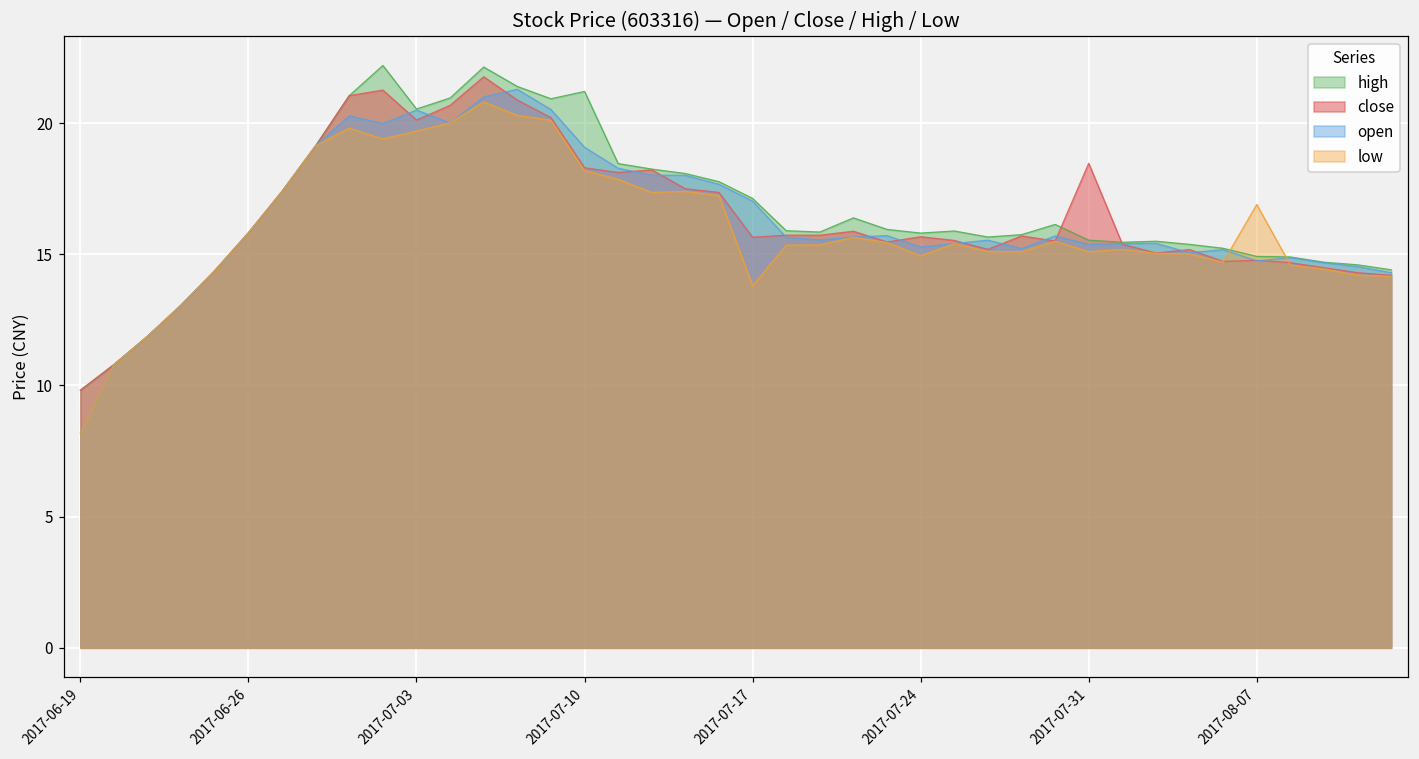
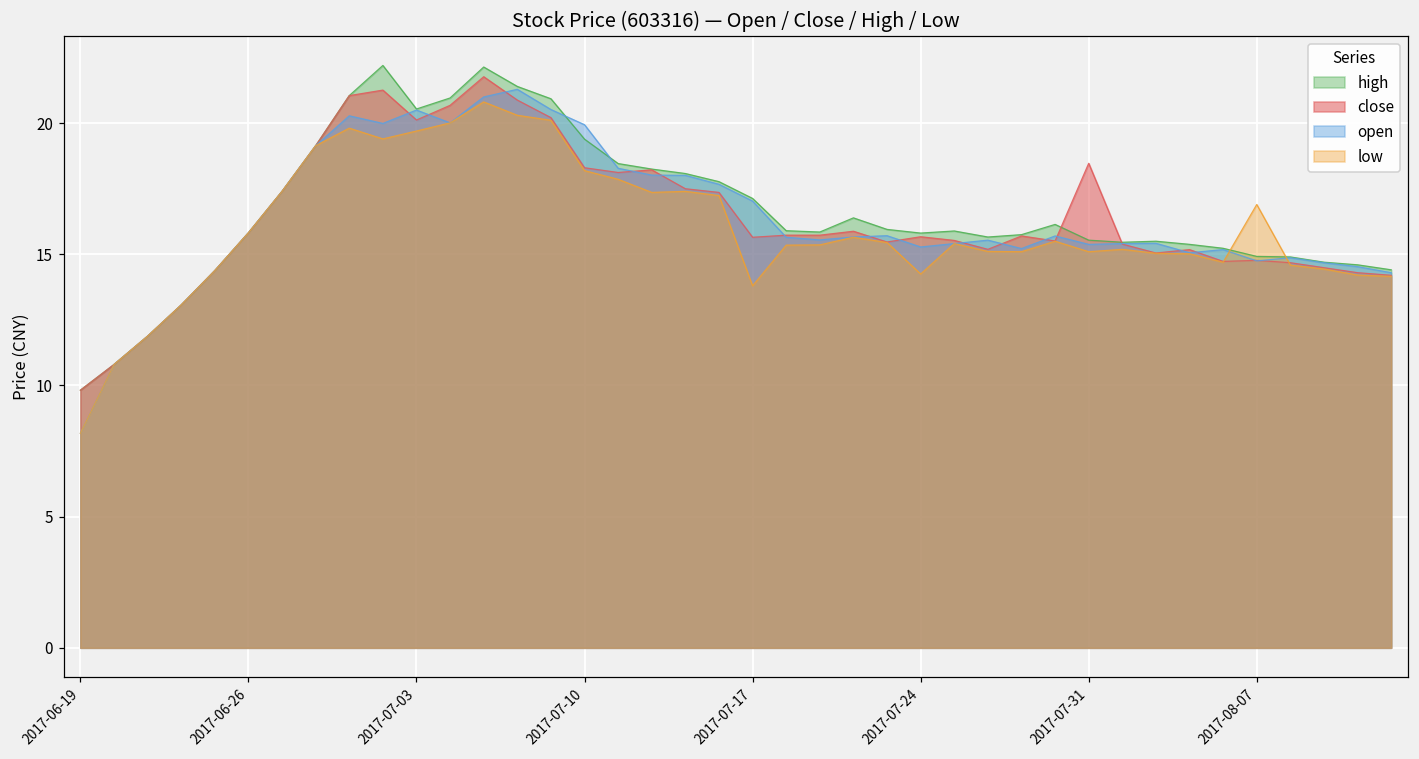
high, 2017-07-10: 21.2 -> 19.4
open, 2017-07-10: 19.1 -> 19.9
low, 2017-07-24: 14.9 -> 14.3
